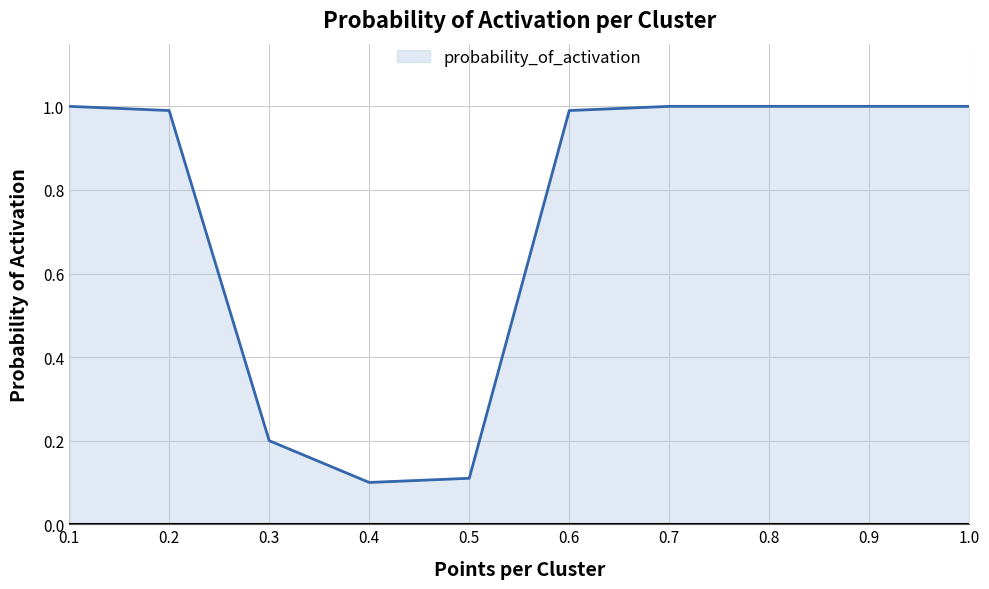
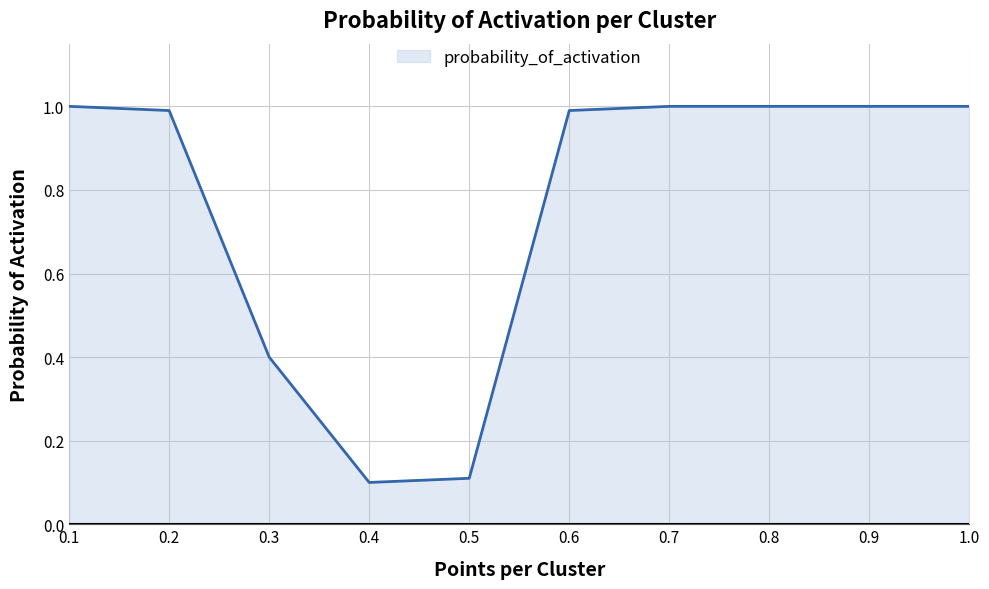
0.3: 0.2 -> 0.4
